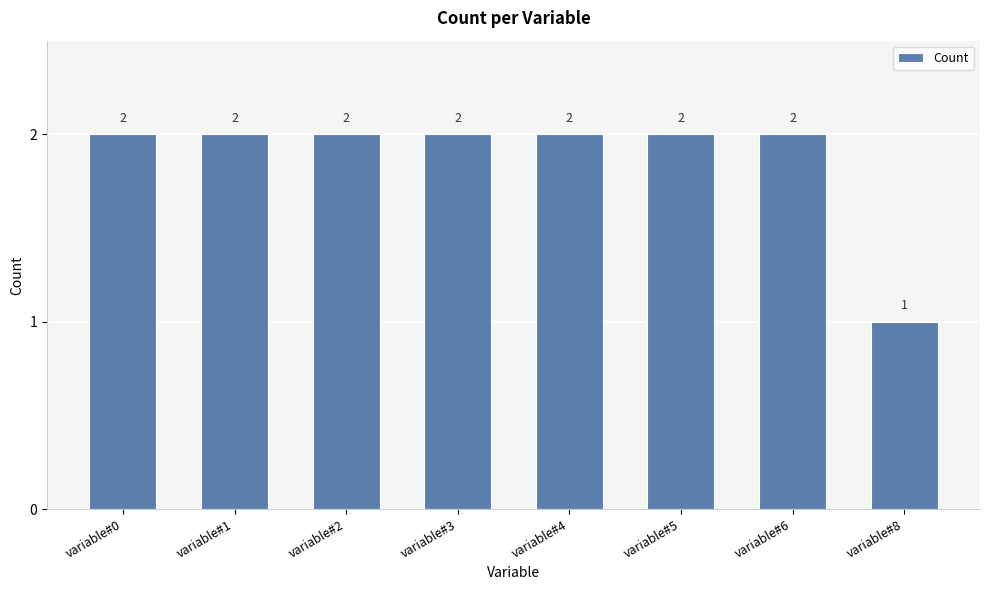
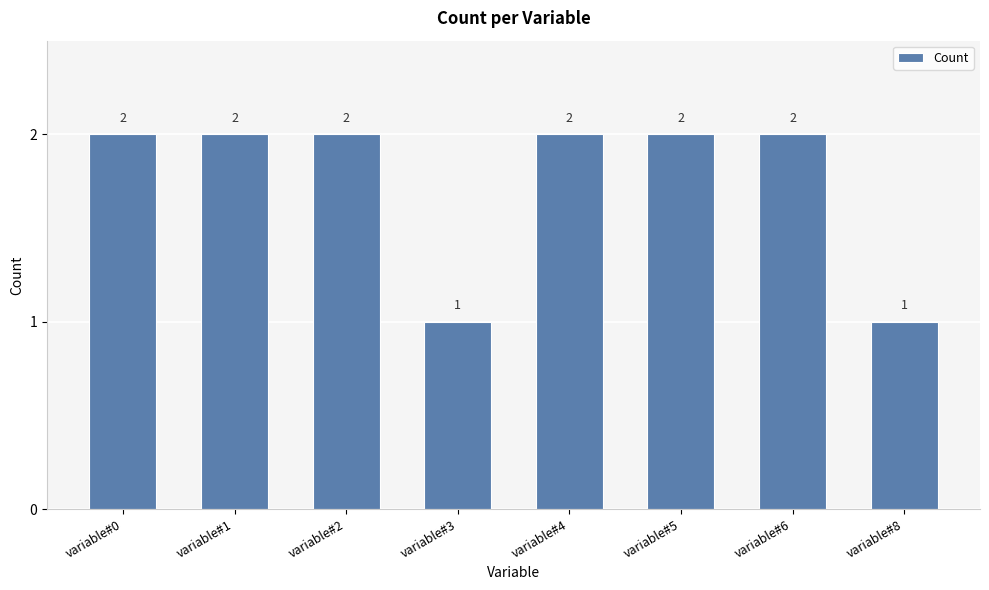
variable#3: 2 -> 1
